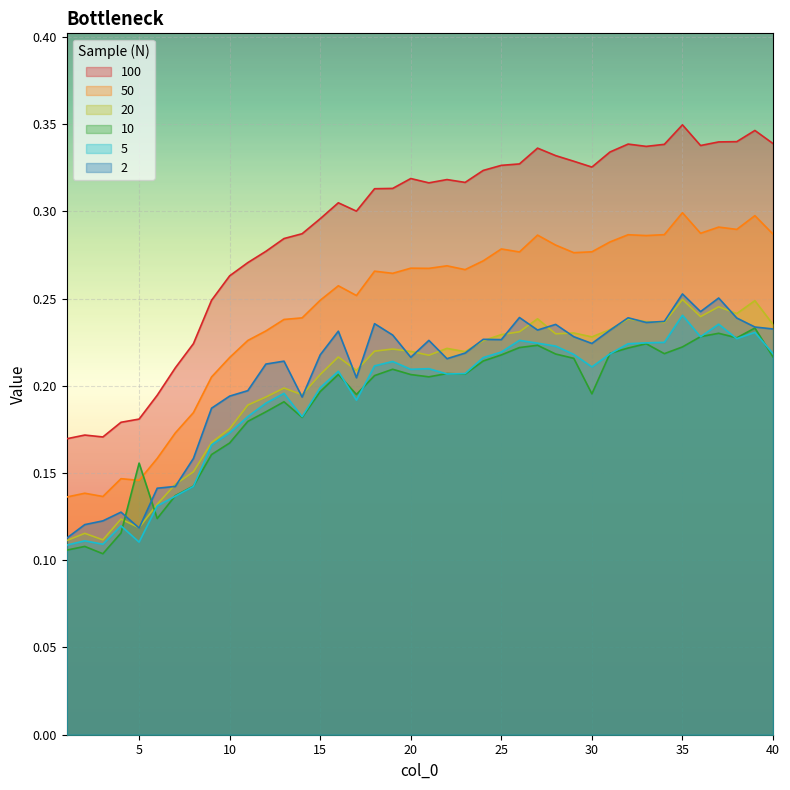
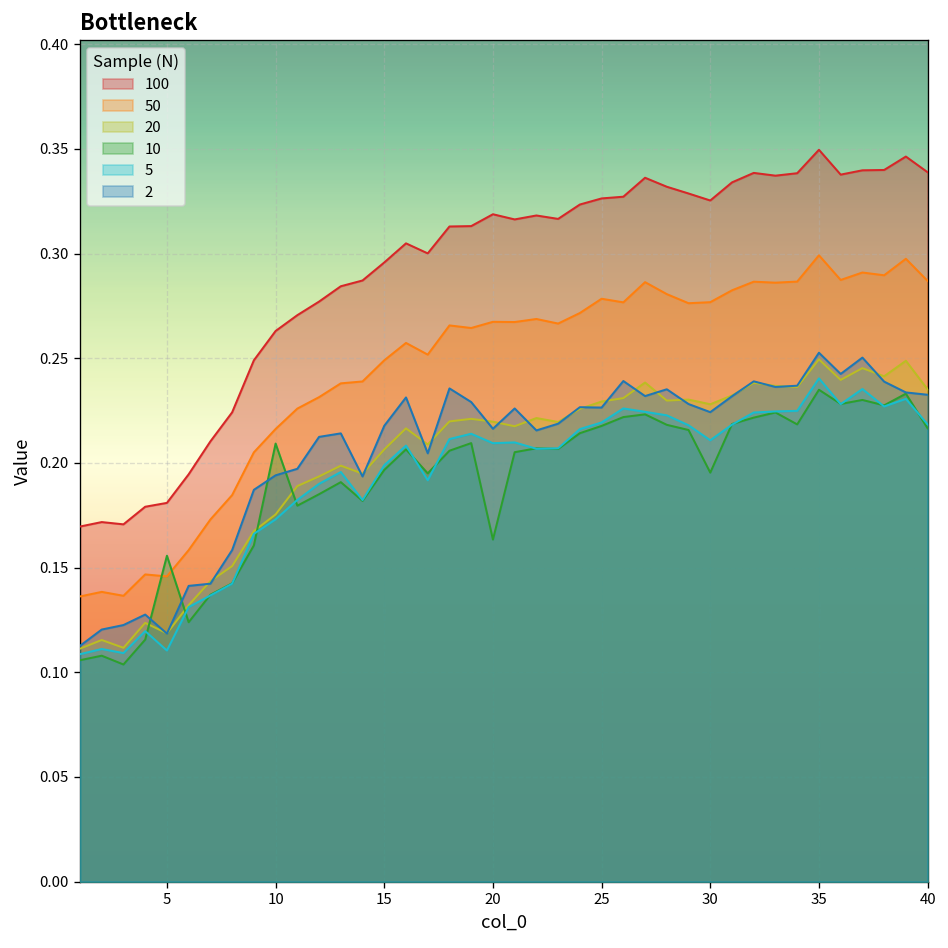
10, 10: 0.167 -> 0.209
10, 20: 0.206 -> 0.163
10, 35: 0.222 -> 0.235
